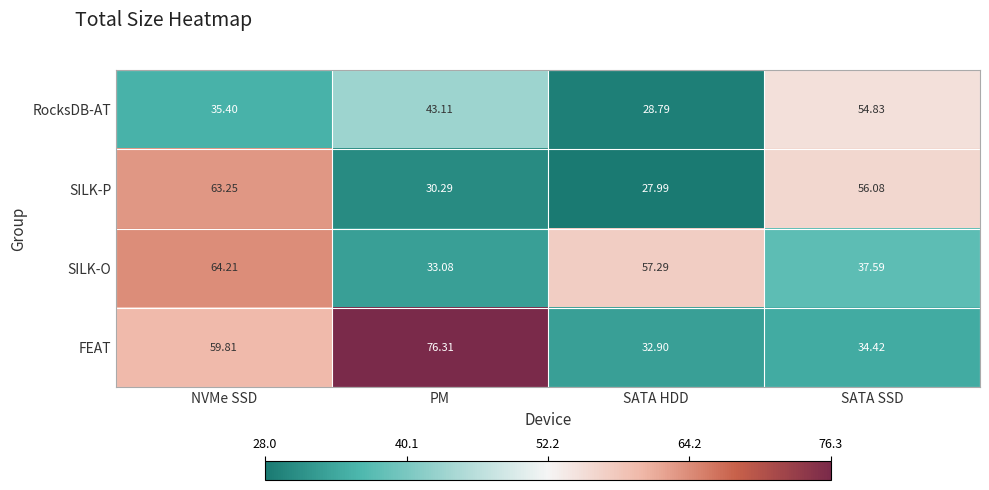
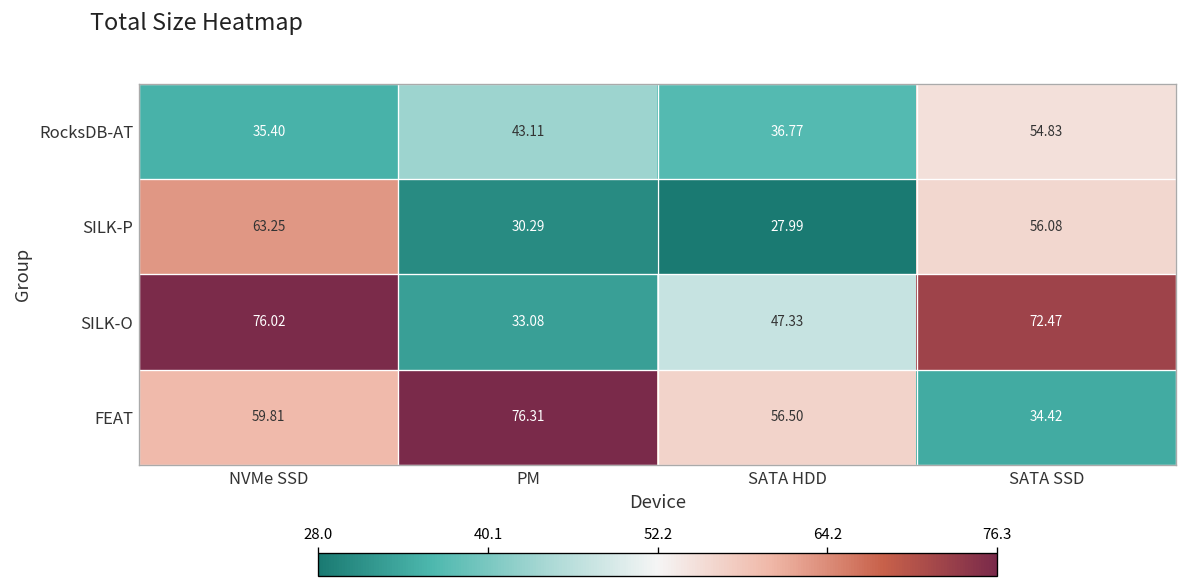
RocksDB-AT, SATA HDD: 28.79 -> 36.77
SILK-O, NVMe SSD: 64.21 -> 76.02
SILK-O, SATA HDD: 57.29 -> 47.33
SILK-O, SATA SSD: 37.59 -> 72.47
FEAT, SATA HDD: 32.90 -> 56.50
